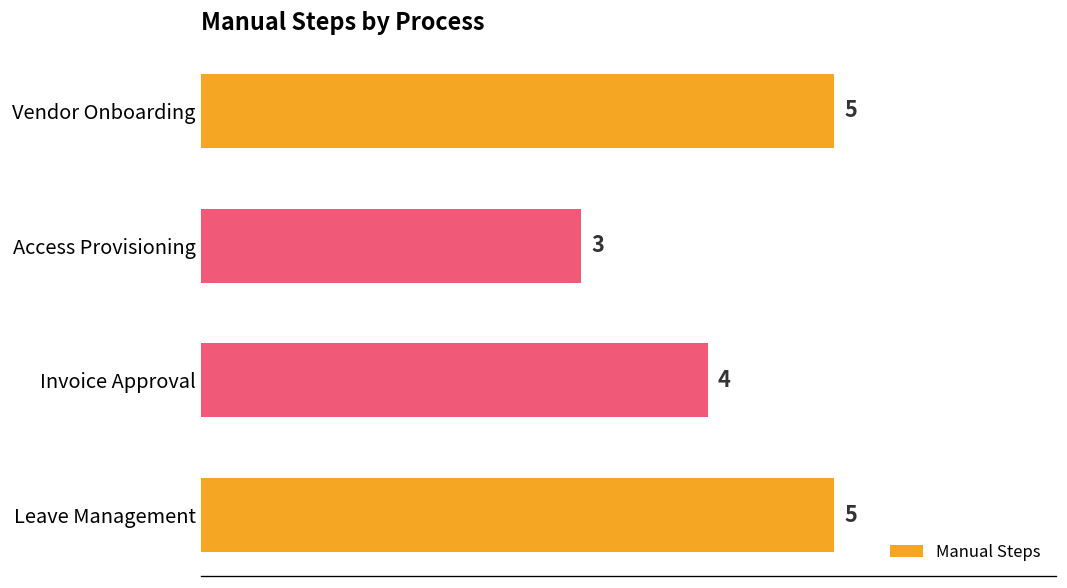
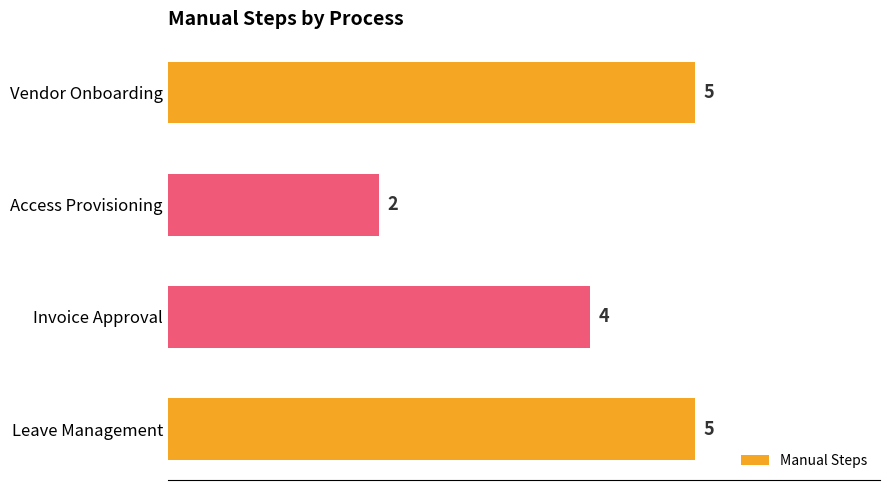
Access Provisioning: 3 -> 2
